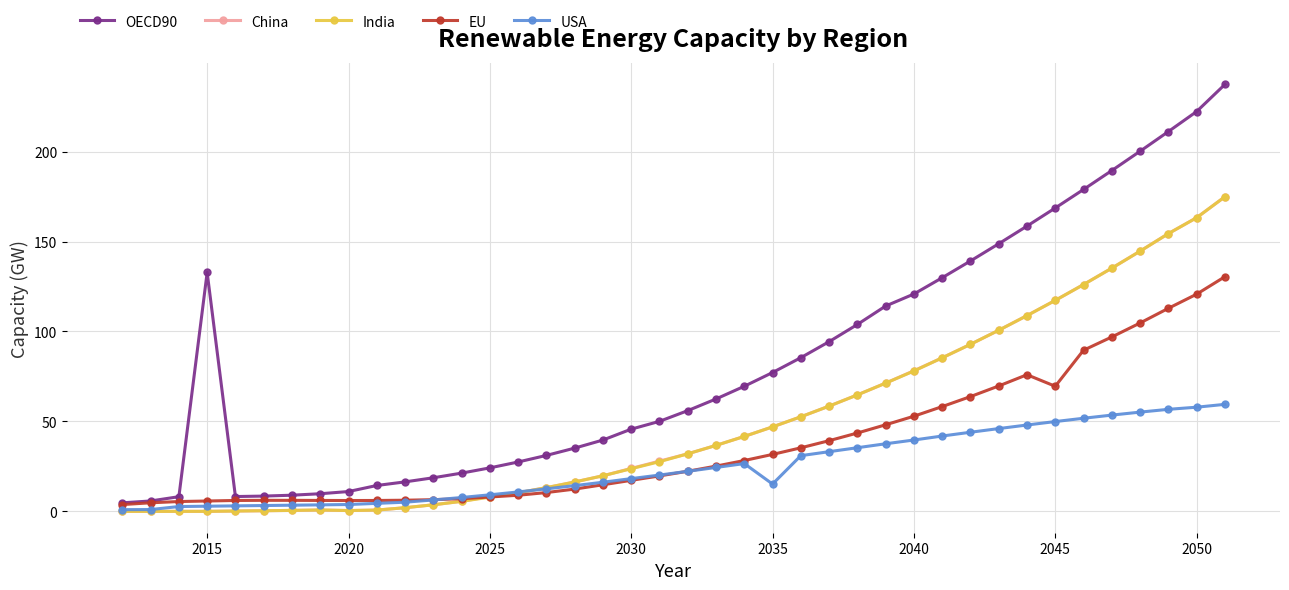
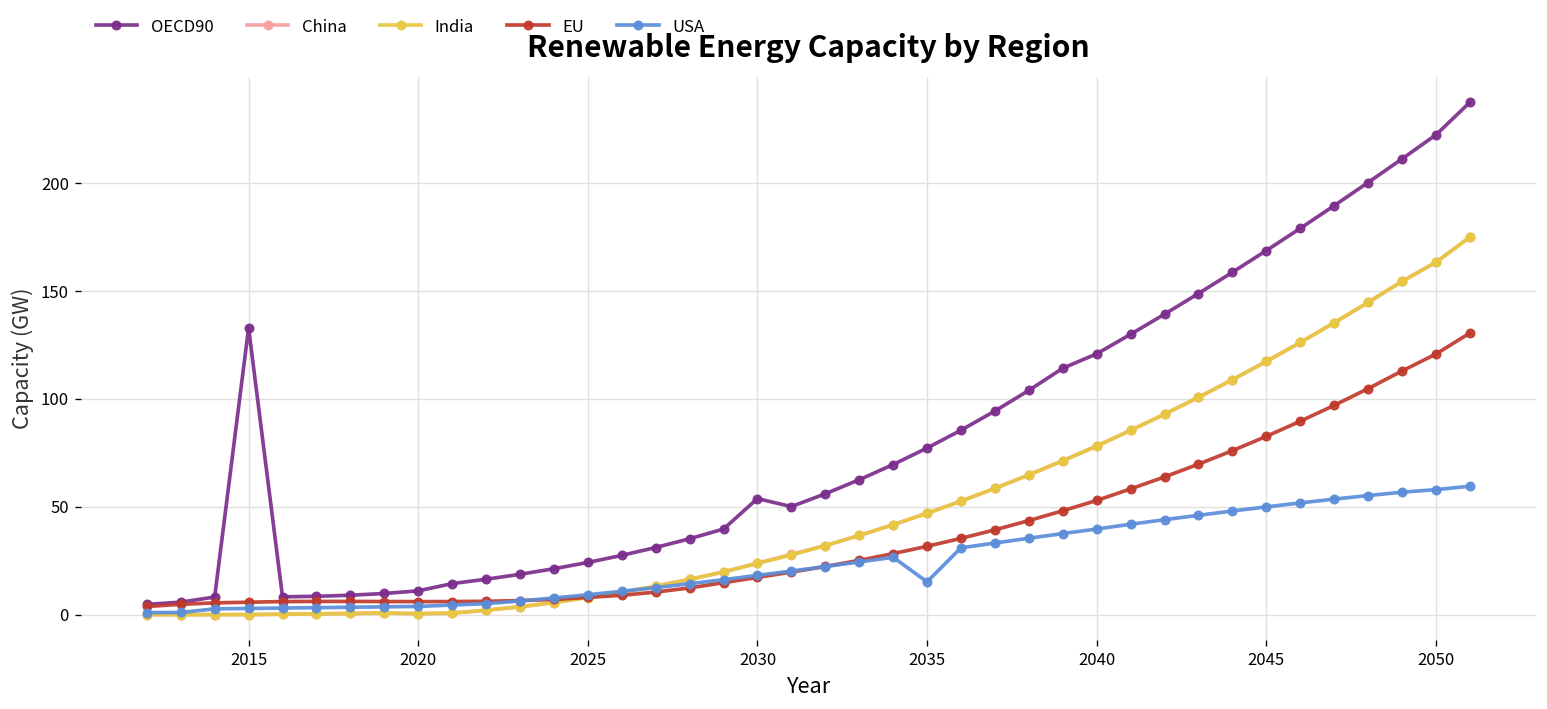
OECD90, 2030: 46 -> 54
EU, 2045: 70 -> 83
